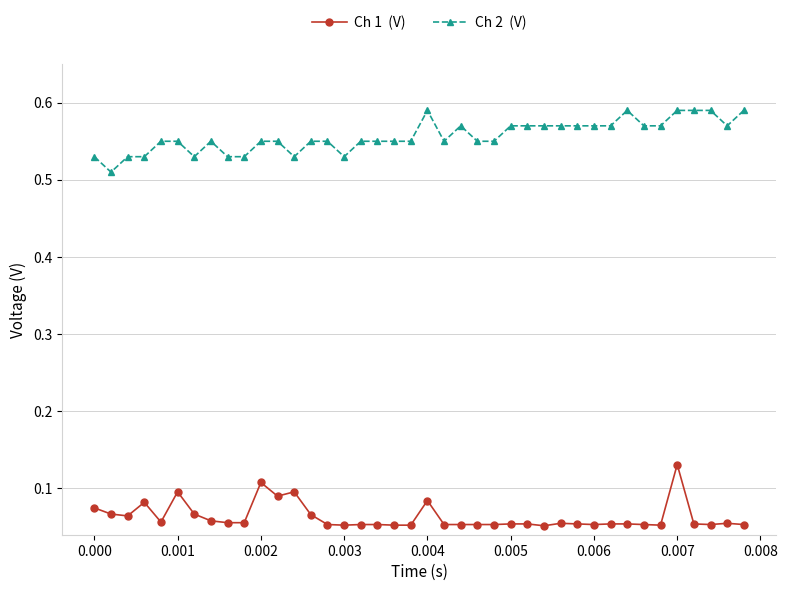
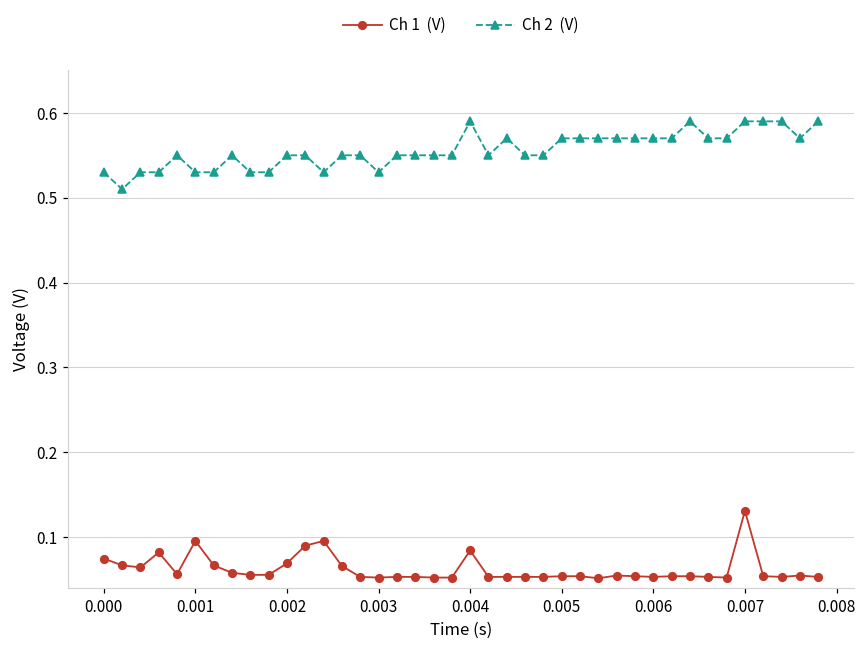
Ch 2 (V), 0.001: 0.55 -> 0.53
Ch 1 (V), 0.002: 0.11 -> 0.07
